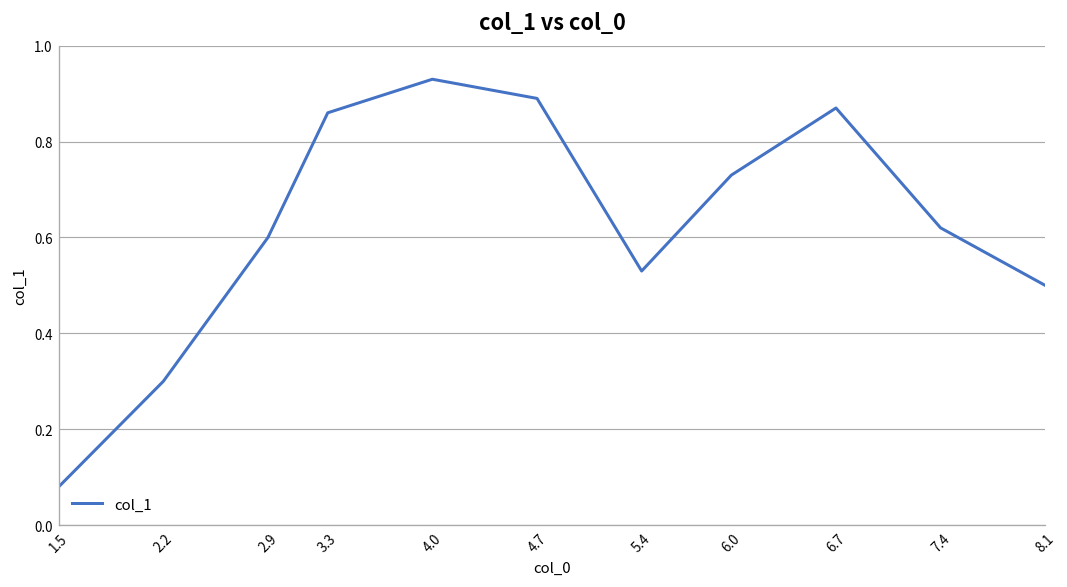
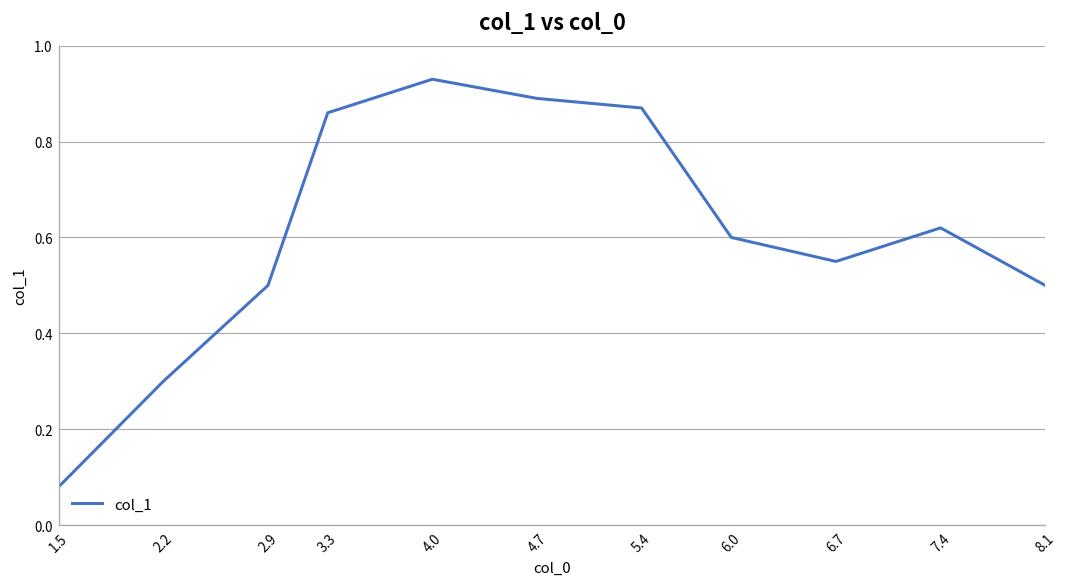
2.9: 0.6 -> 0.5
5.4: 0.53 -> 0.87
6.0: 0.73 -> 0.60
6.7: 0.87 -> 0.55
